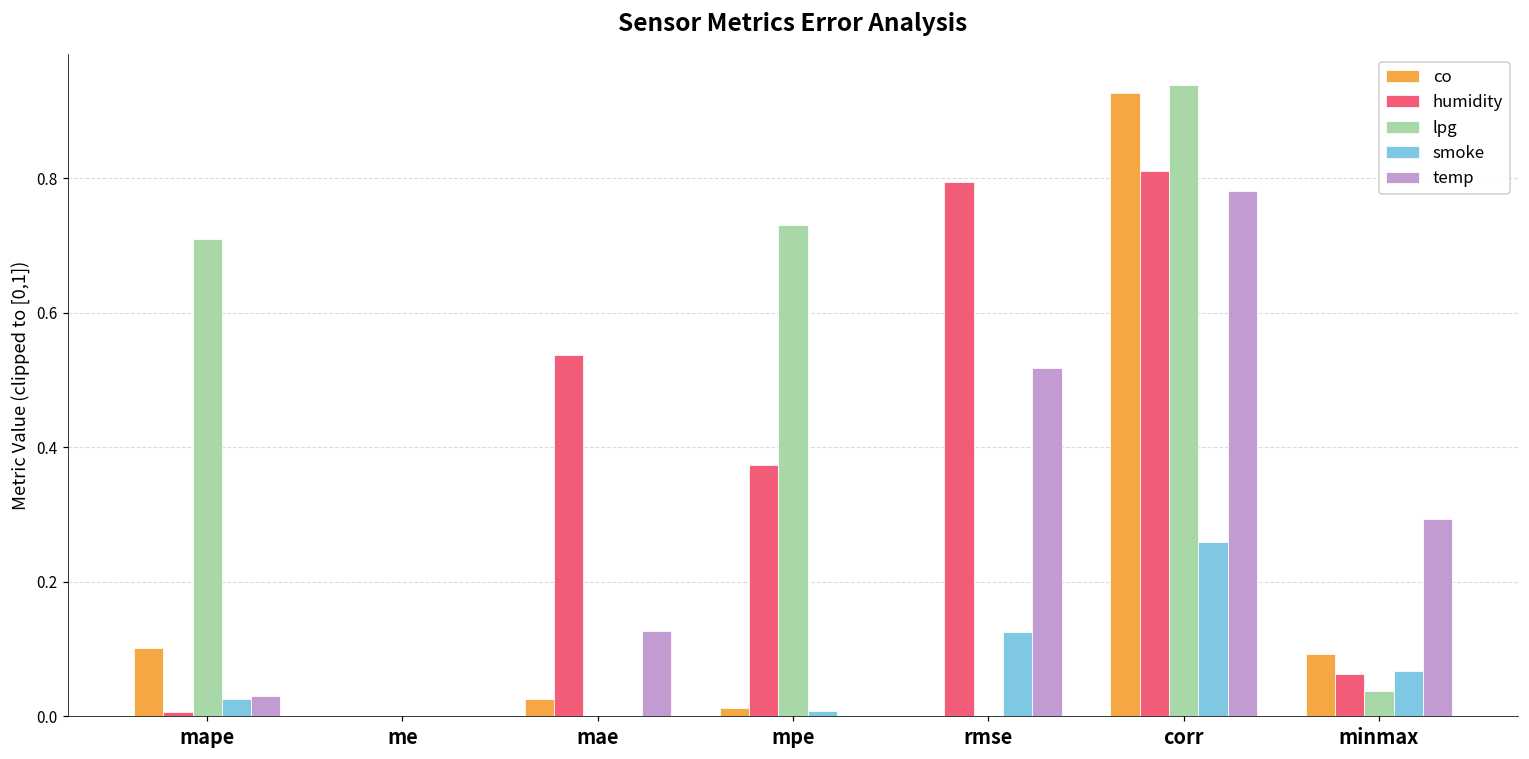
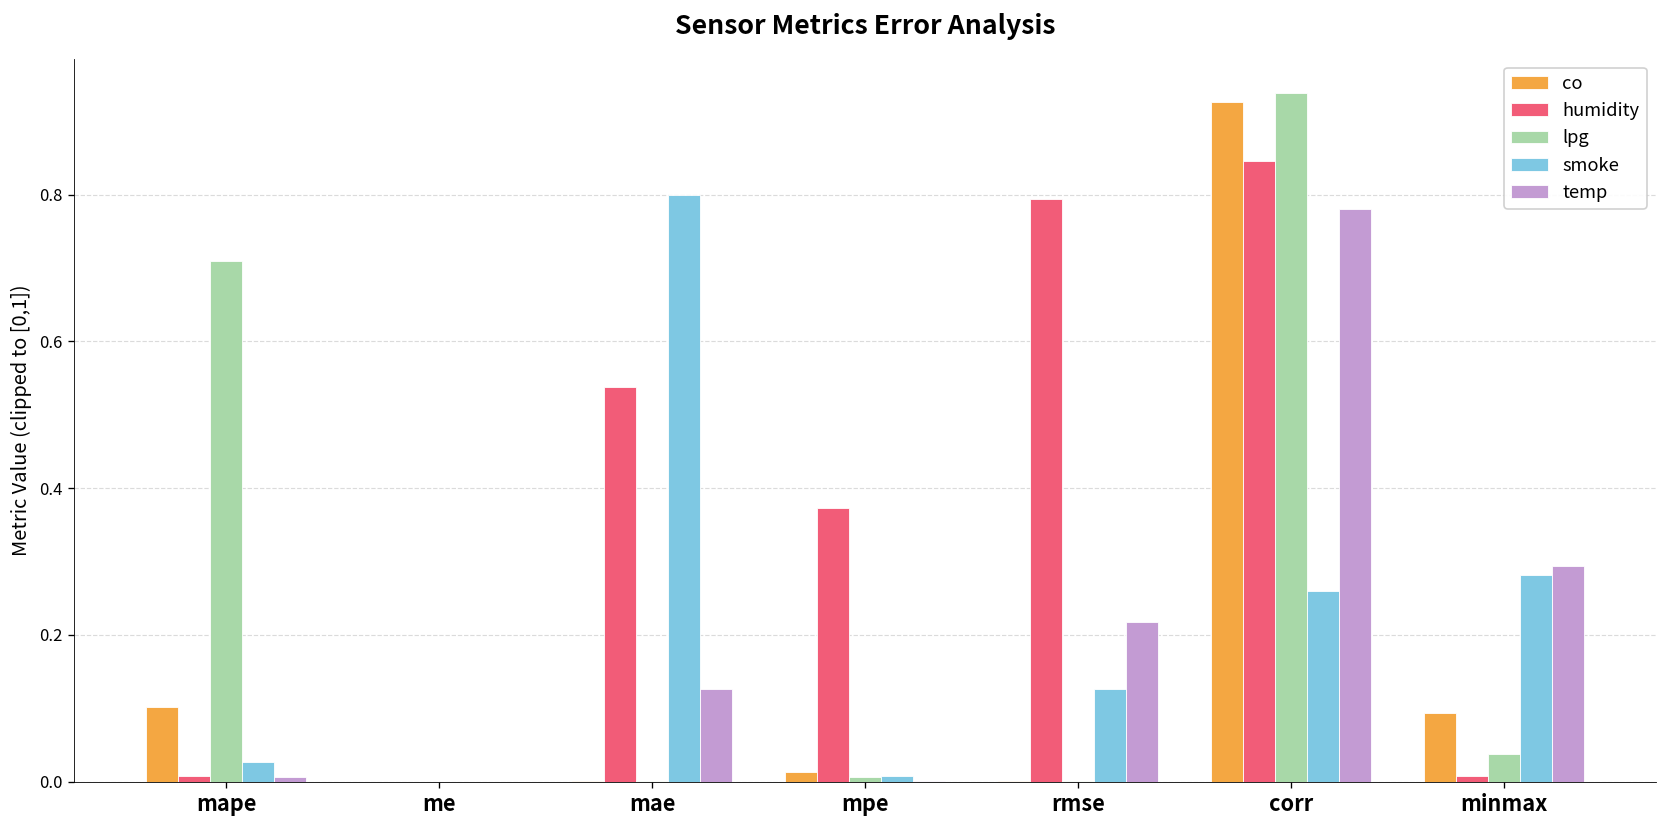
temp, mape: 0.03 -> 0.01
co, mae: 0.03 -> 0.00
smoke, mae: 0.00 -> 0.80
lpg, mpe: 0.73 -> 0.01
temp, rmse: 0.52 -> 0.22
humidity, corr: 0.81 -> 0.85
humidity, minmax: 0.06 -> 0.01
smoke, minmax: 0.07 -> 0.28
